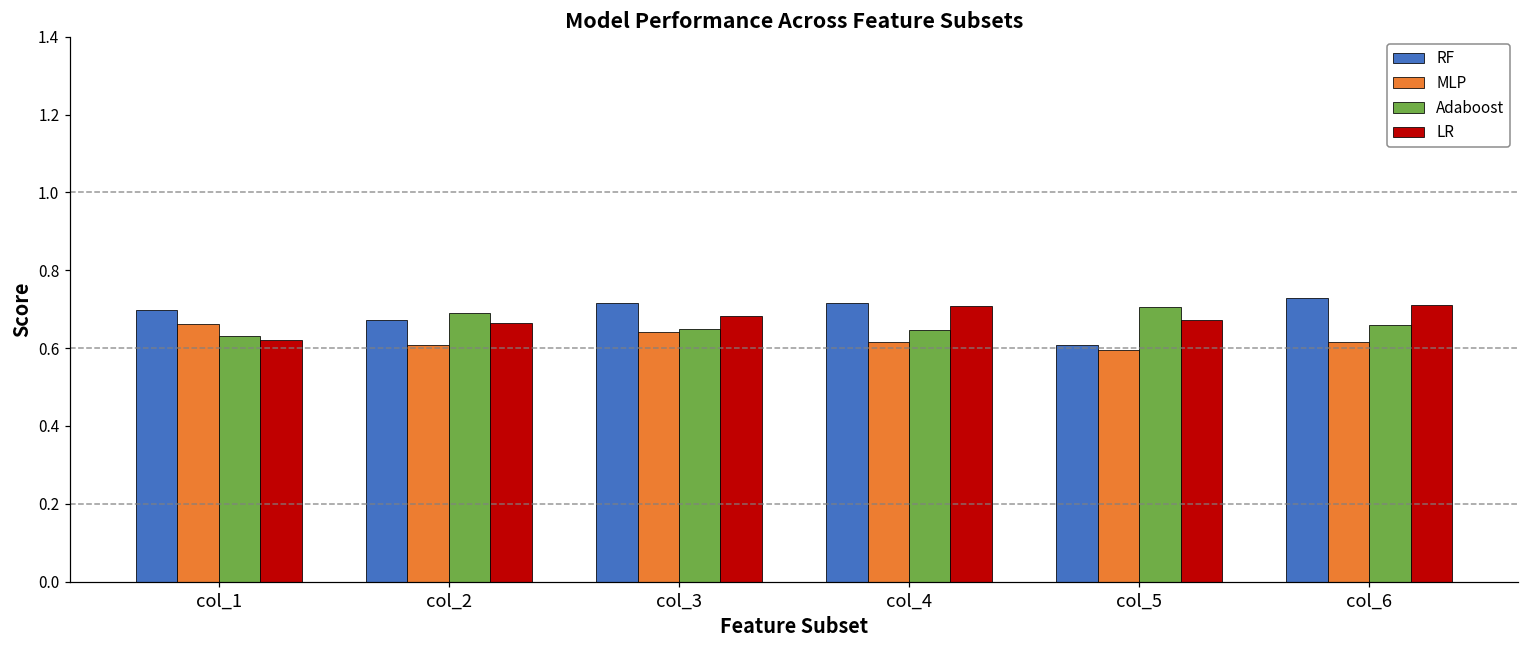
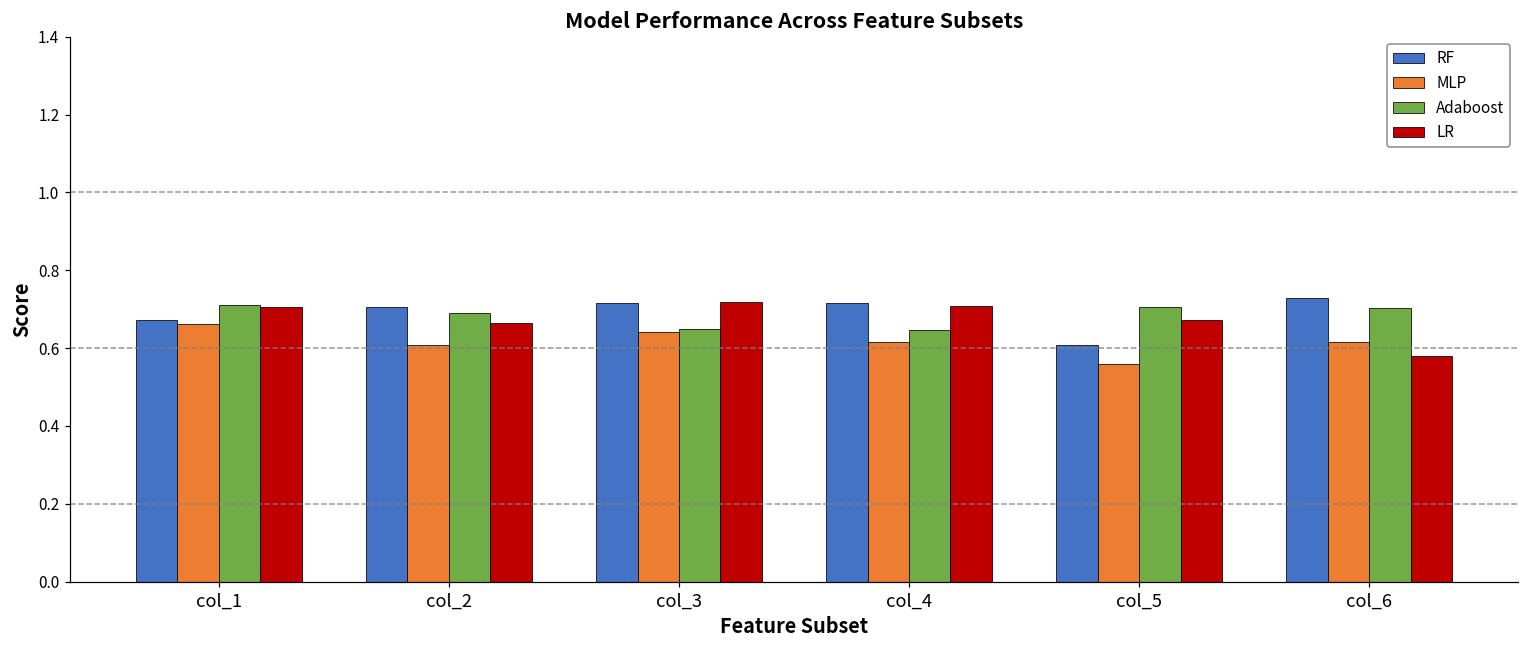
RF, col_1: 0.70 -> 0.67
Adaboost, col_1: 0.63 -> 0.71
LR, col_1: 0.62 -> 0.71
RF, col_2: 0.67 -> 0.71
LR, col_3: 0.68 -> 0.72
MLP, col_5: 0.60 -> 0.56
Adaboost, col_6: 0.66 -> 0.70
LR, col_6: 0.71 -> 0.58
